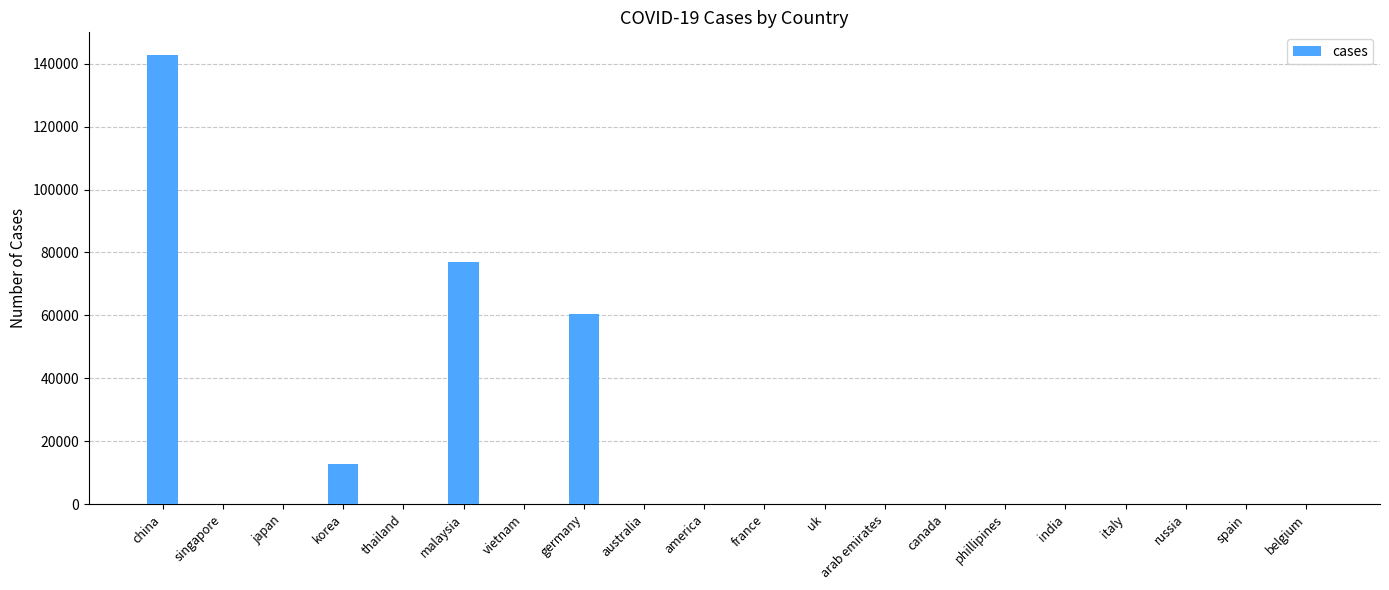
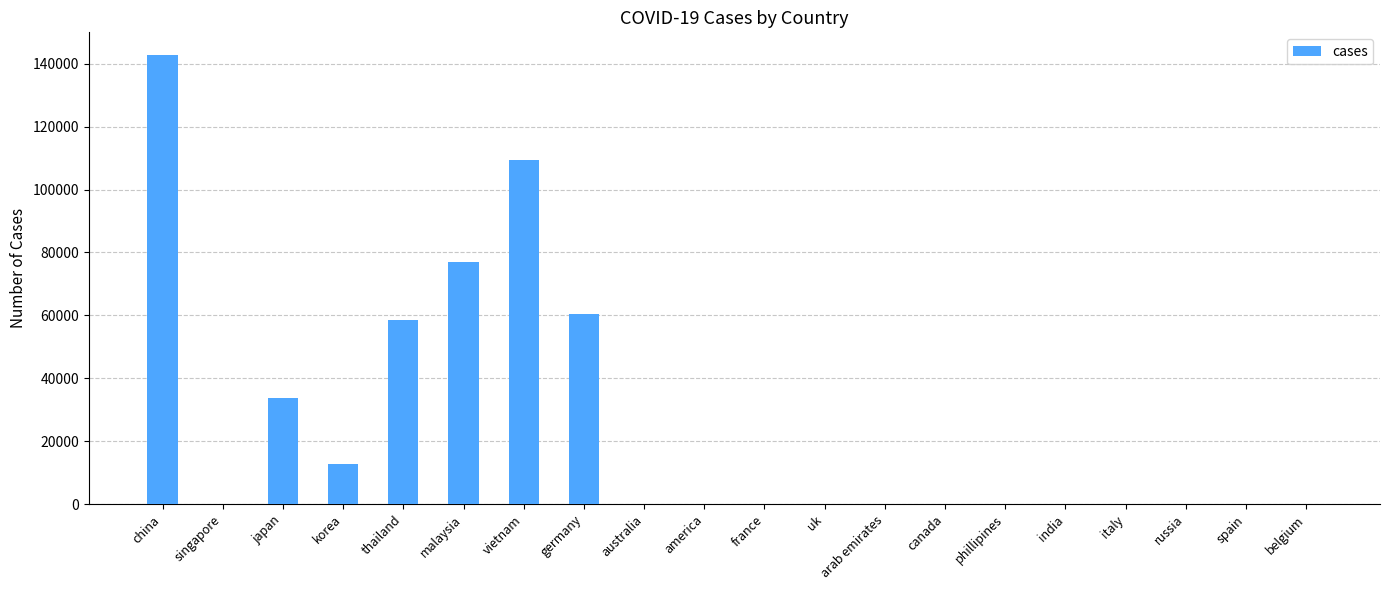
japan: 0 -> 34000
thailand: 0 -> 58000
vietnam: 0 -> 109000
